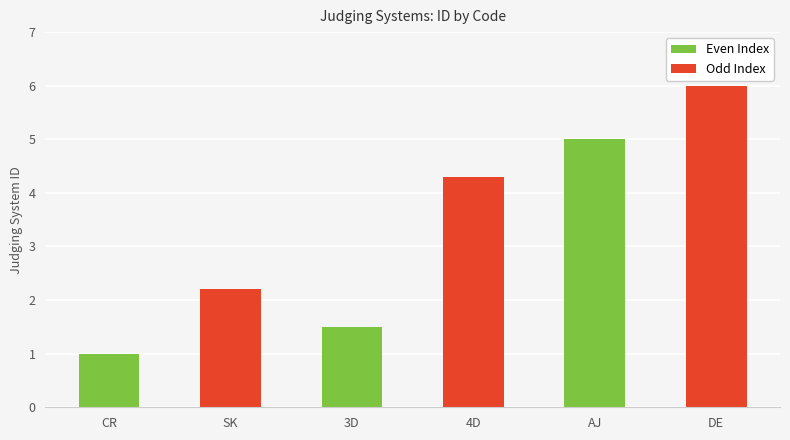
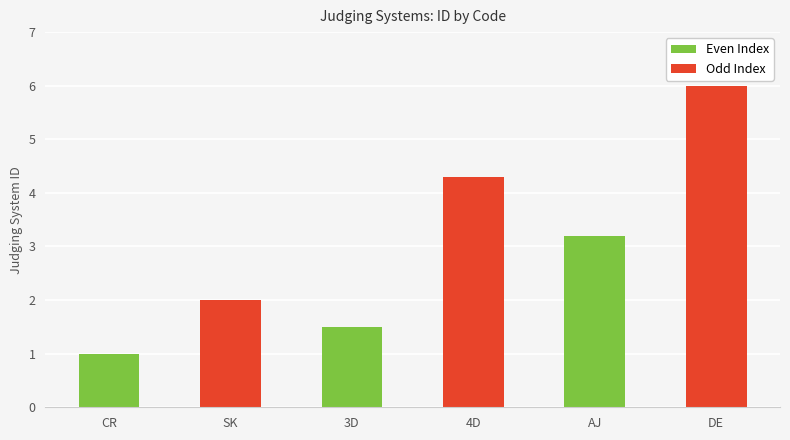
SK: 2.2 -> 2.0
AJ: 5.0 -> 3.2
